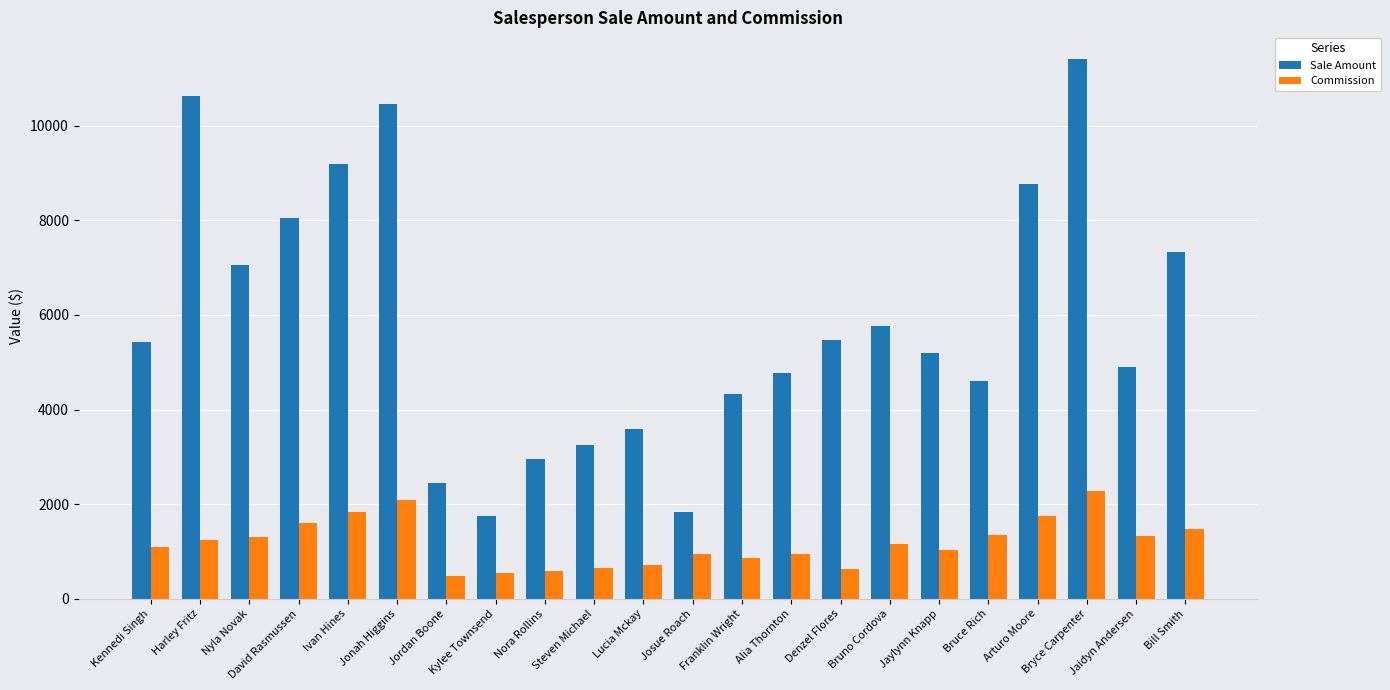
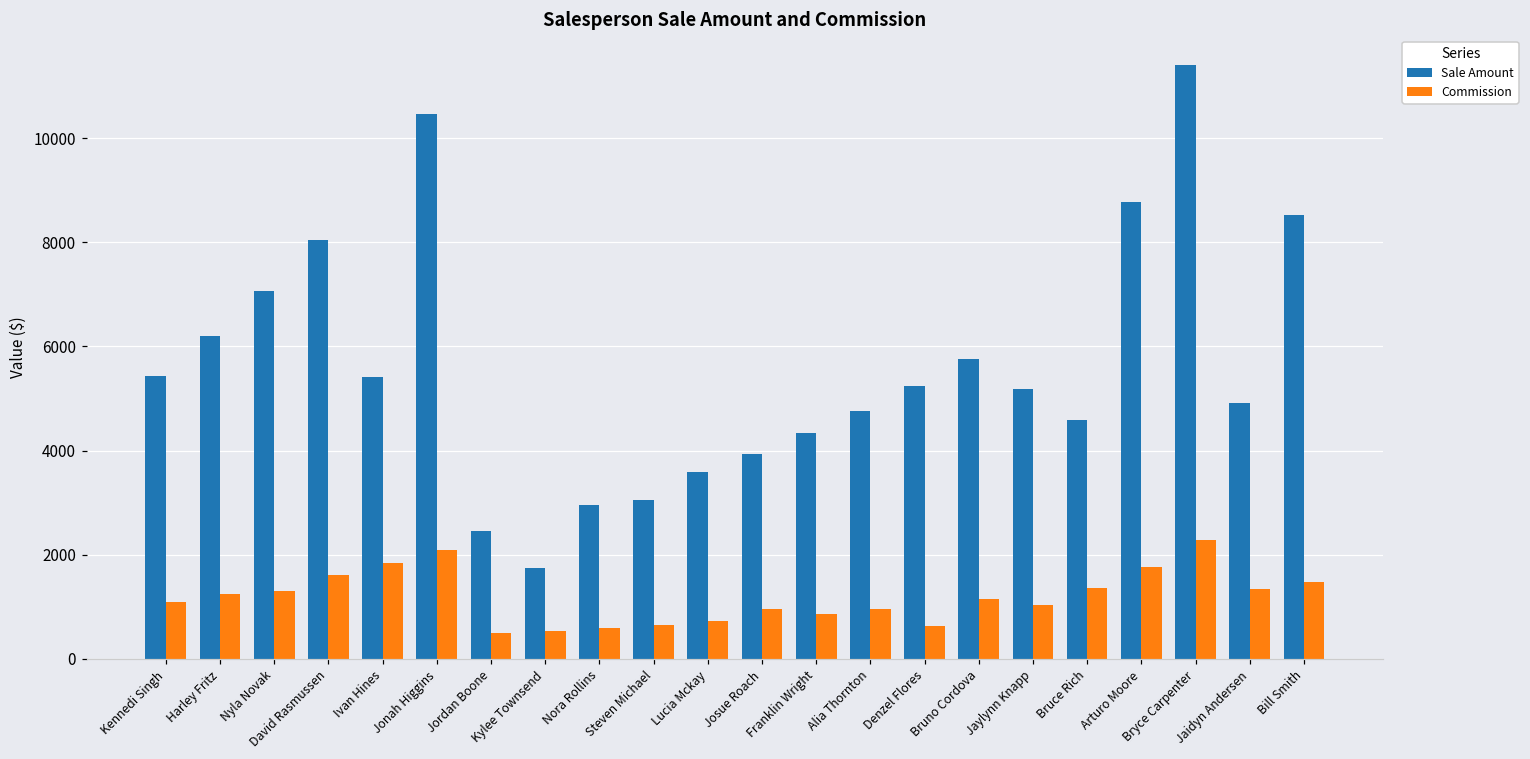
Sale Amount, Harley Fritz: 10600 -> 6200
Sale Amount, Ivan Hines: 9200 -> 5400
Sale Amount, Steven Michael: 3300 -> 3000
Sale Amount, Josue Roach: 1800 -> 3900
Sale Amount, Denzel Flores: 5500 -> 5200
Sale Amount, Bill Smith: 7300 -> 8500
